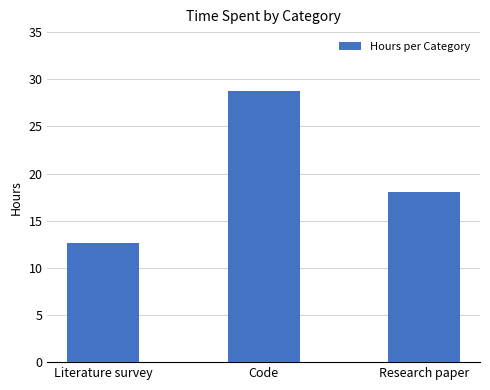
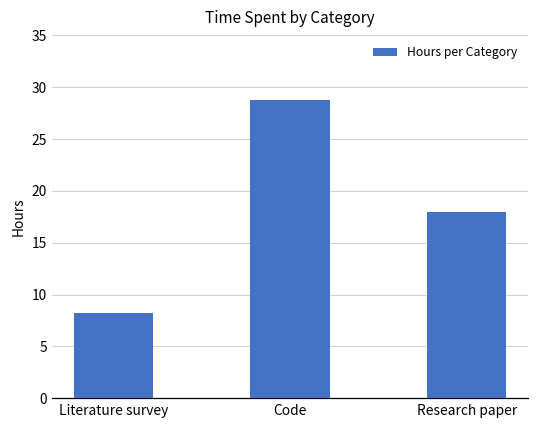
Literature survey: 13 -> 8
